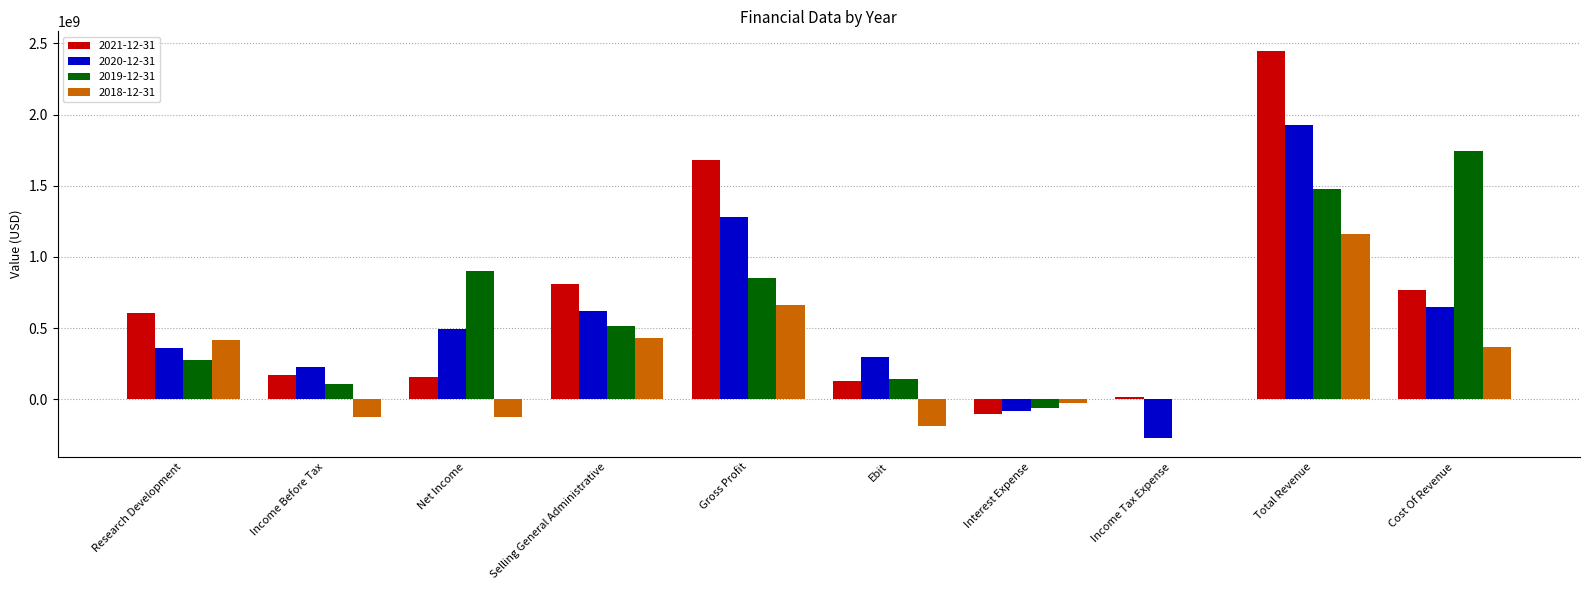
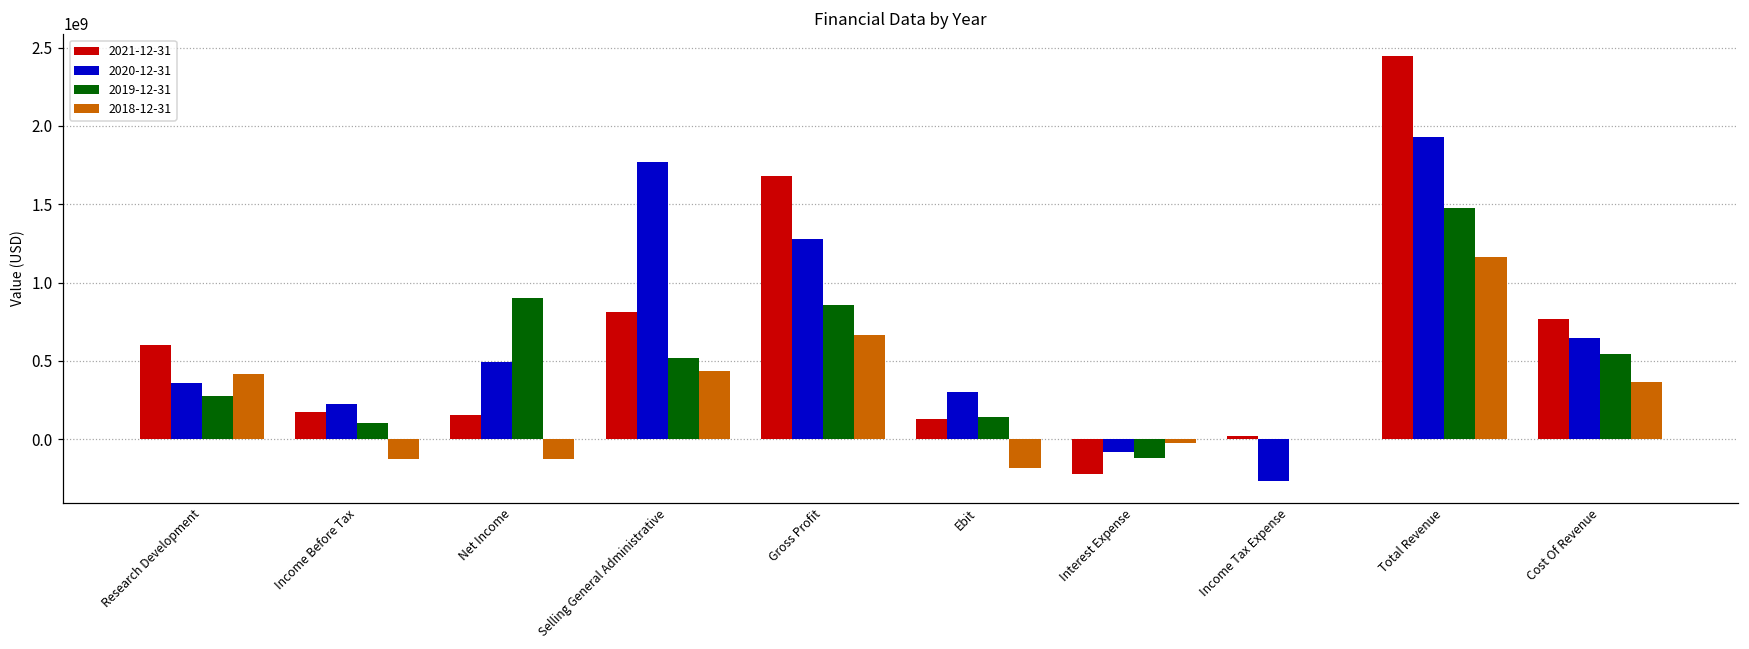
2020-12-31, Selling General Administrative: 620000000 -> 1770000000
2021-12-31, Interest Expense: -100000000 -> -220000000
2019-12-31, Interest Expense: -60000000 -> -120000000
2019-12-31, Cost Of Revenue: 1740000000 -> 540000000
